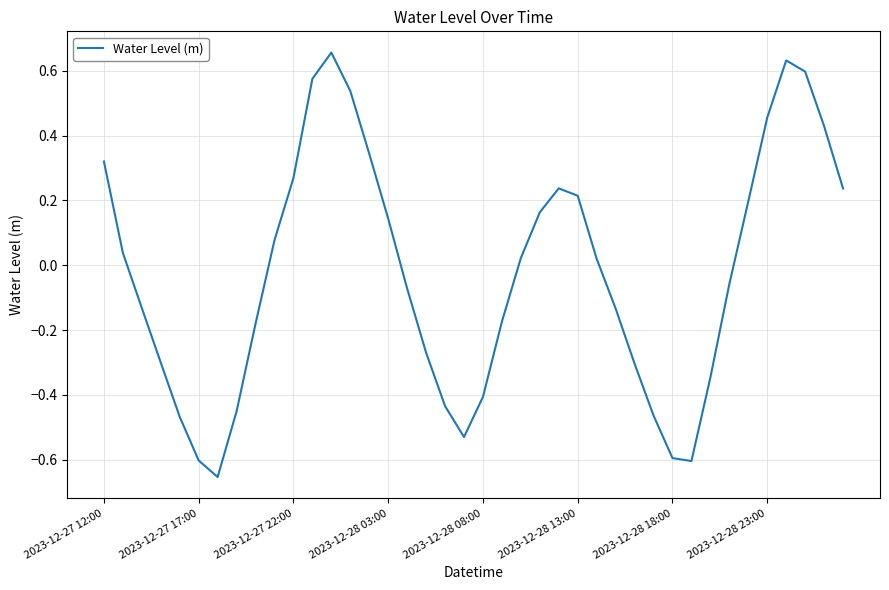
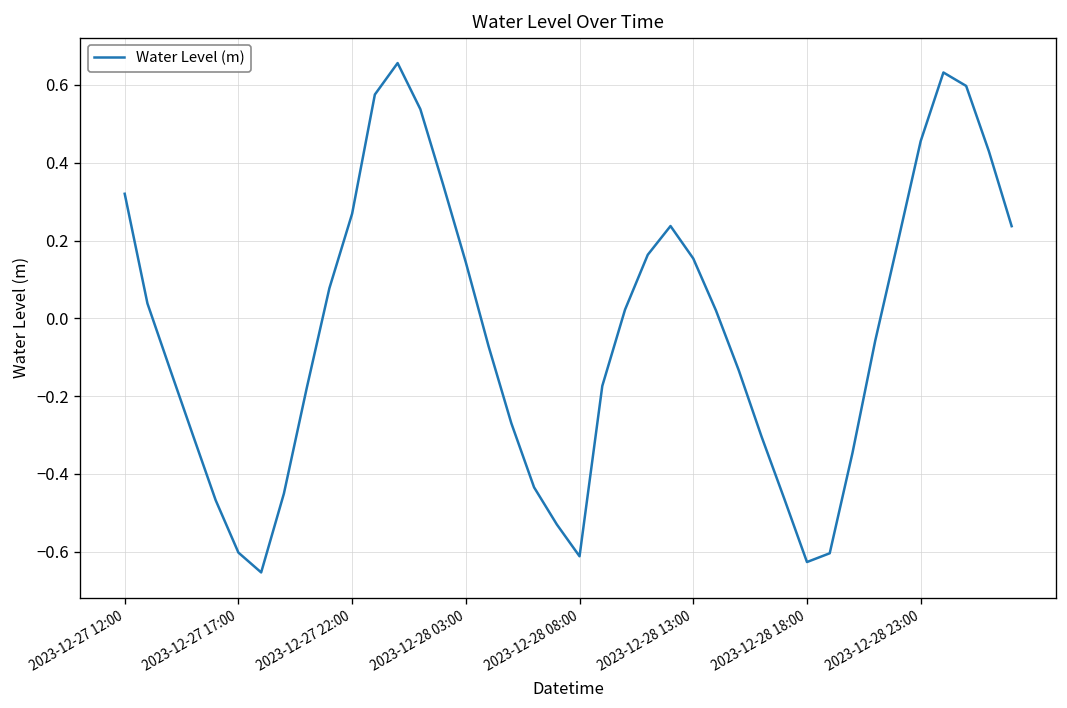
2023-12-28 08:00: -0.41 -> -0.61
2023-12-28 13:00: 0.21 -> 0.15
2023-12-28 18:00: -0.59 -> -0.63
